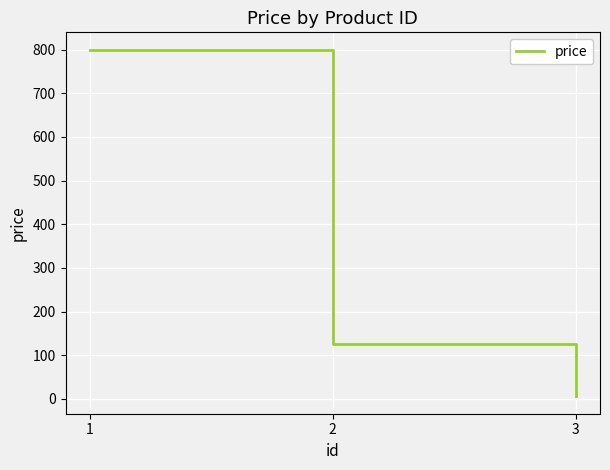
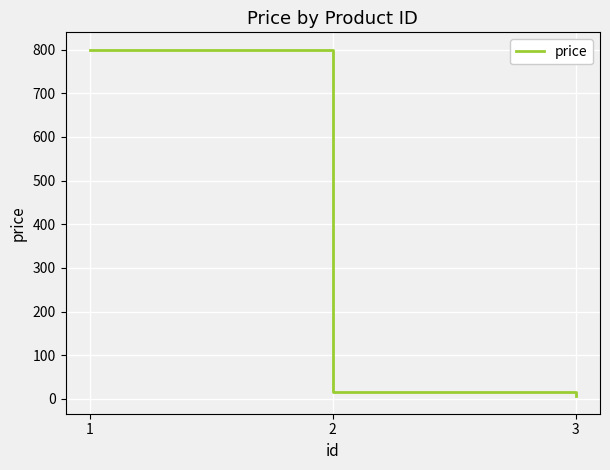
2: 130 -> 20
